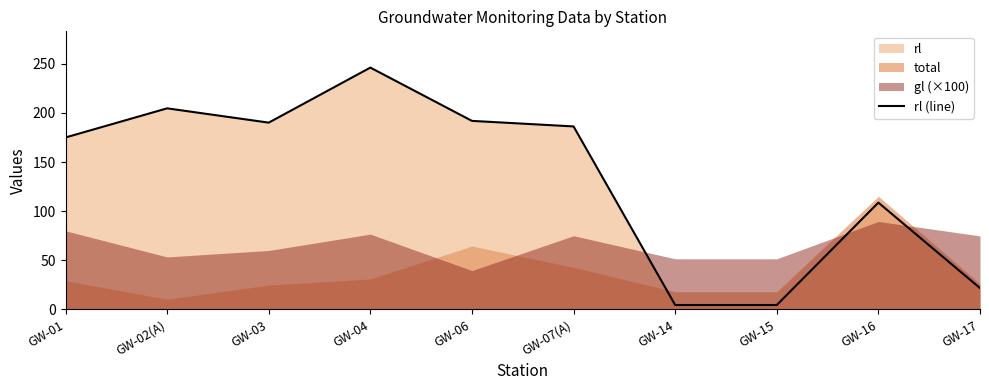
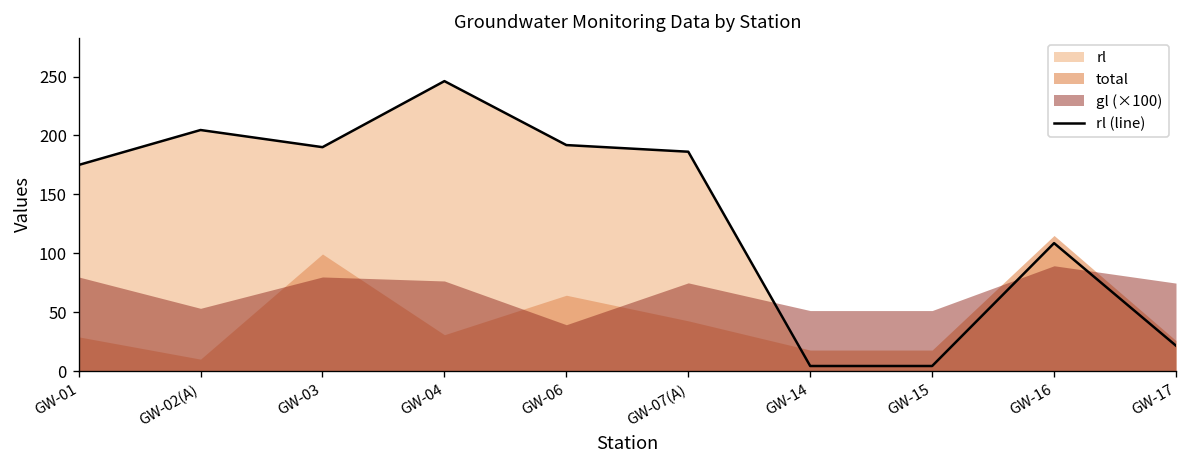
total, GW-03: 20 -> 100
gl (×100), GW-03: 60 -> 80
